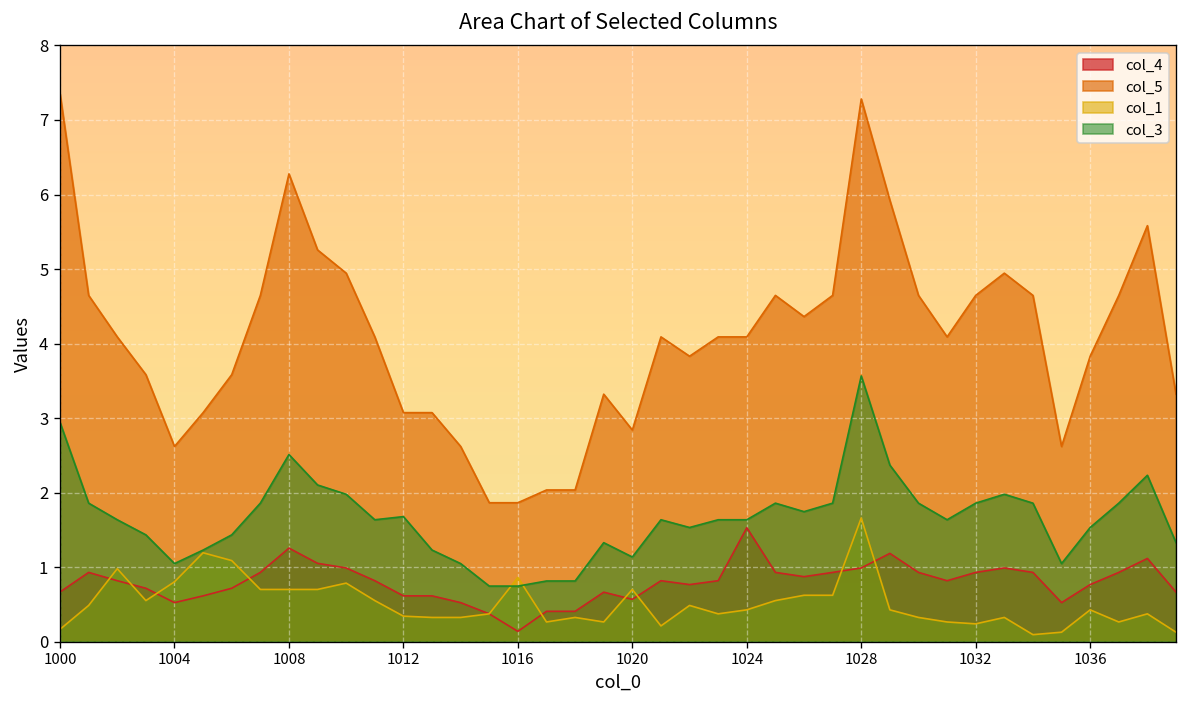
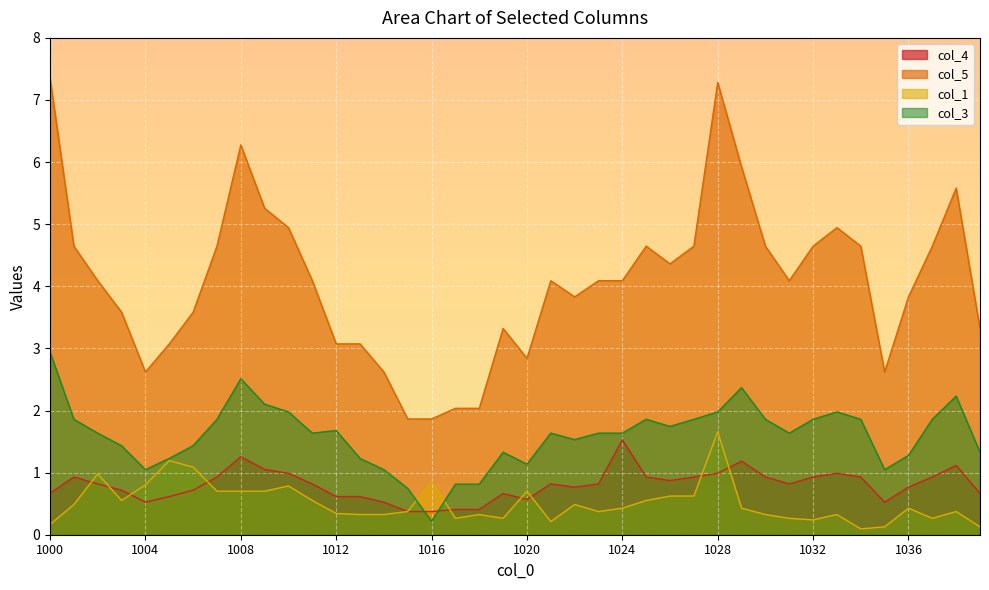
col_4, 1016: 0.1 -> 0.4
col_3, 1016: 0.7 -> 0.2
col_3, 1028: 3.6 -> 2.0
col_3, 1036: 1.5 -> 1.3
